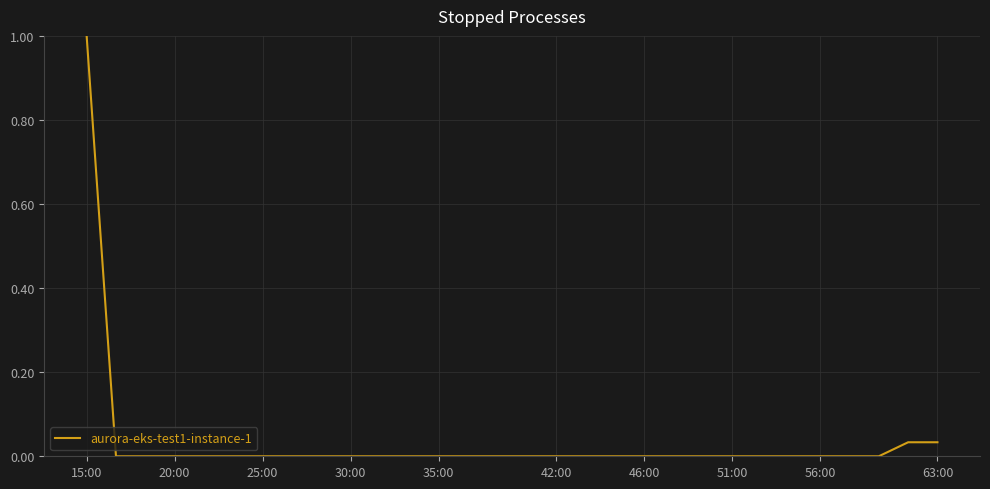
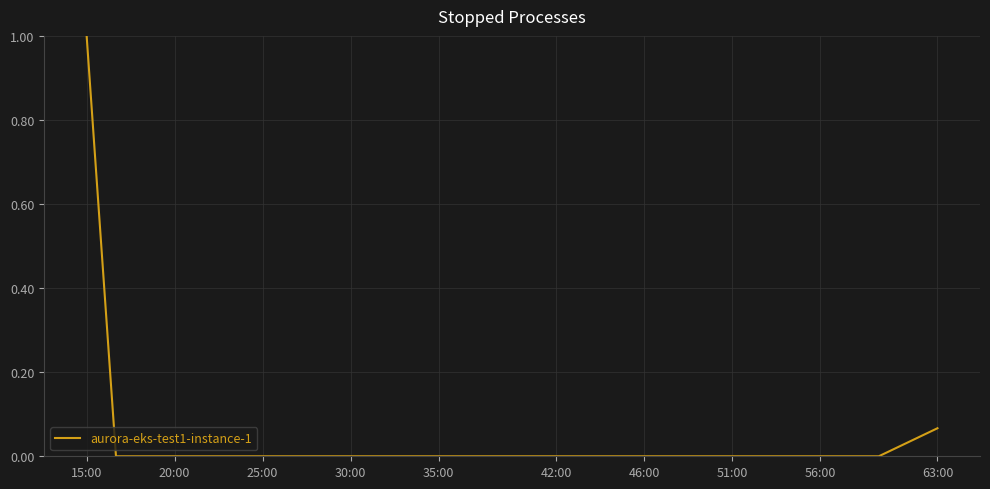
63:00: 0.03 -> 0.07
